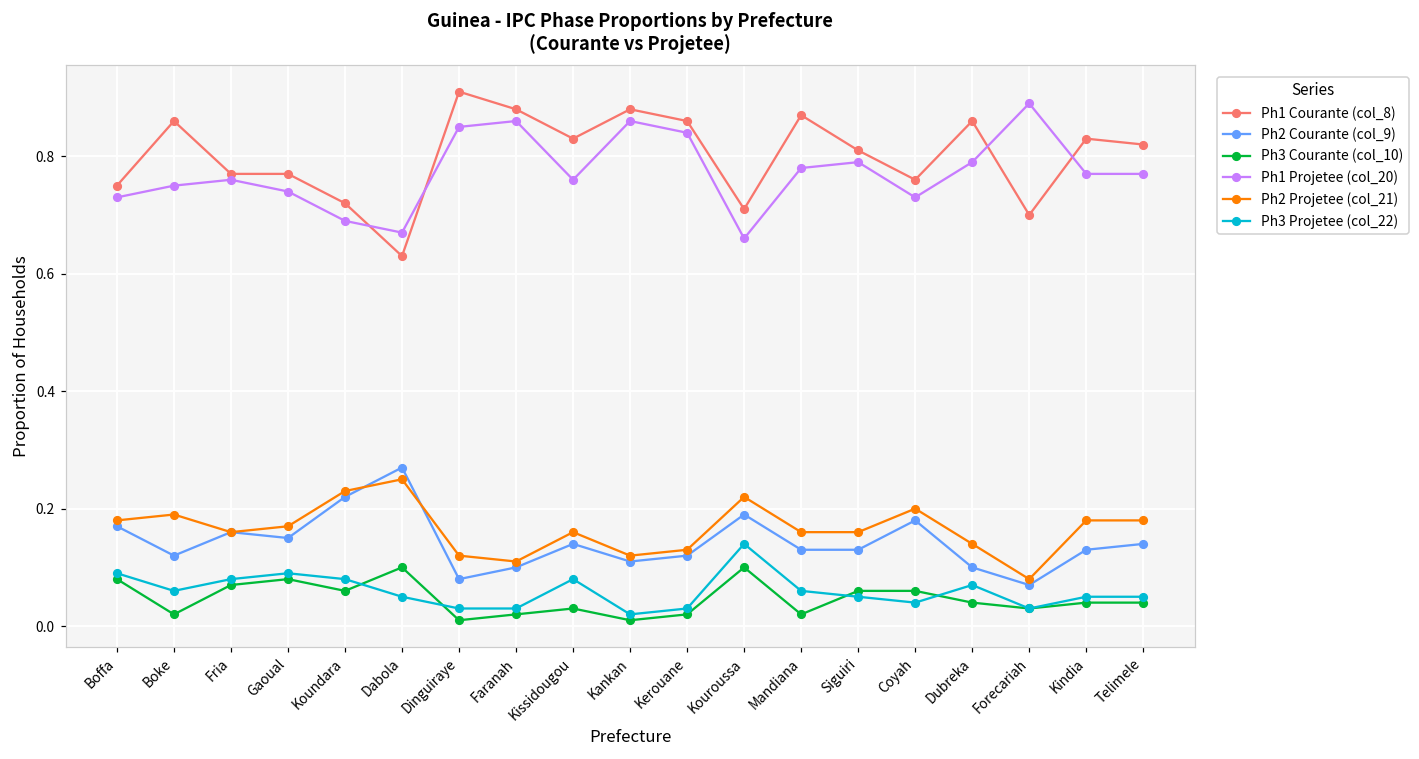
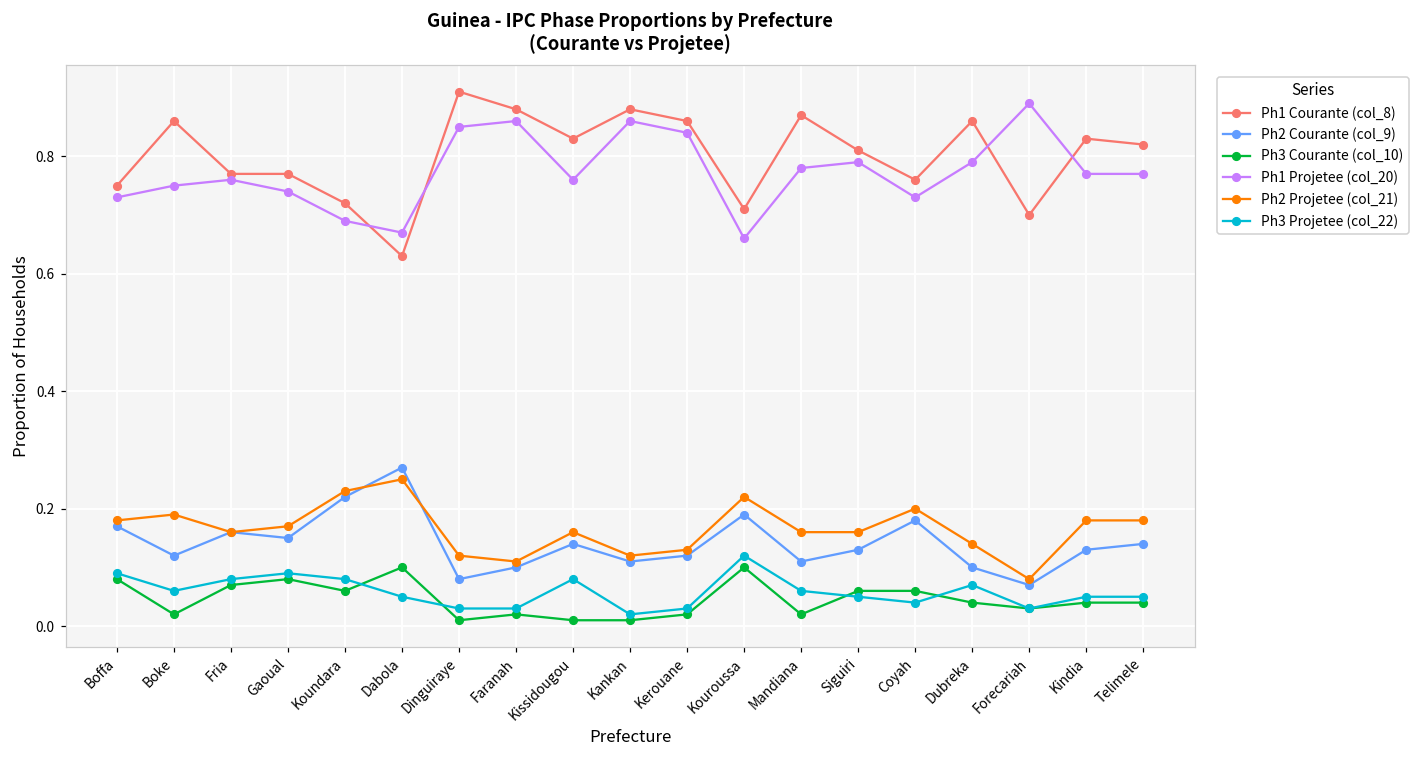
Ph3 Courante (col_10), Kissidougou: 0.03 -> 0.01
Ph3 Projetee (col_22), Kouroussa: 0.14 -> 0.12
Ph2 Courante (col_9), Mandiana: 0.13 -> 0.11
